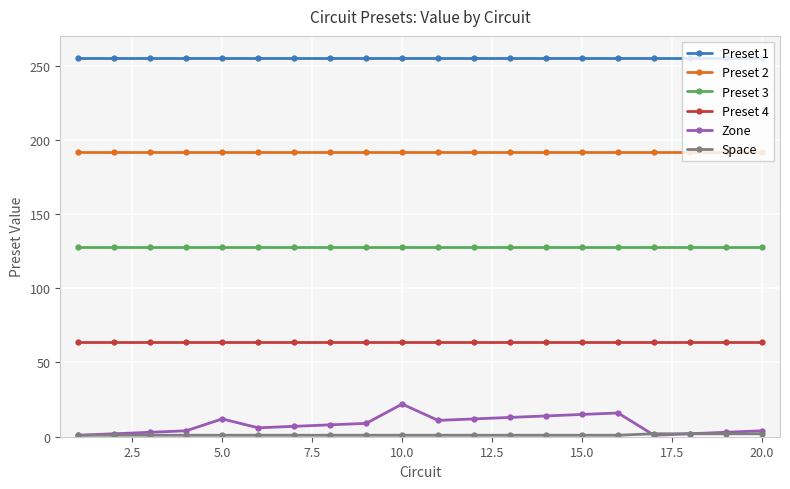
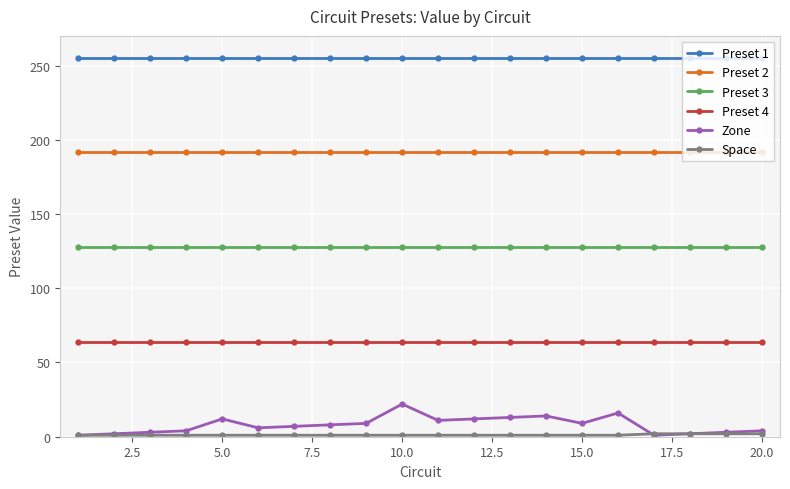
Zone, 15.0: 15 -> 9
